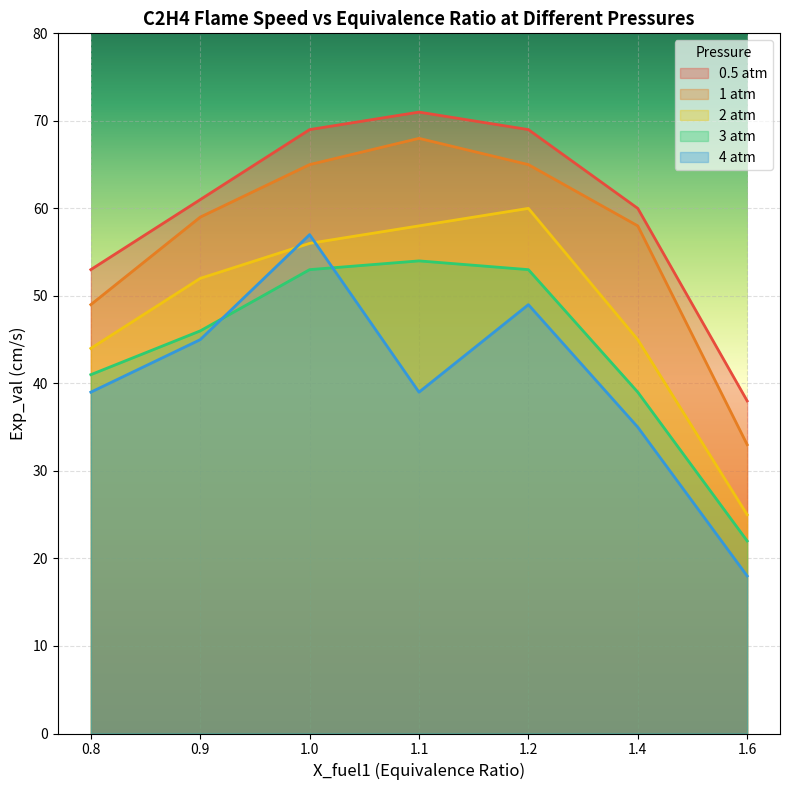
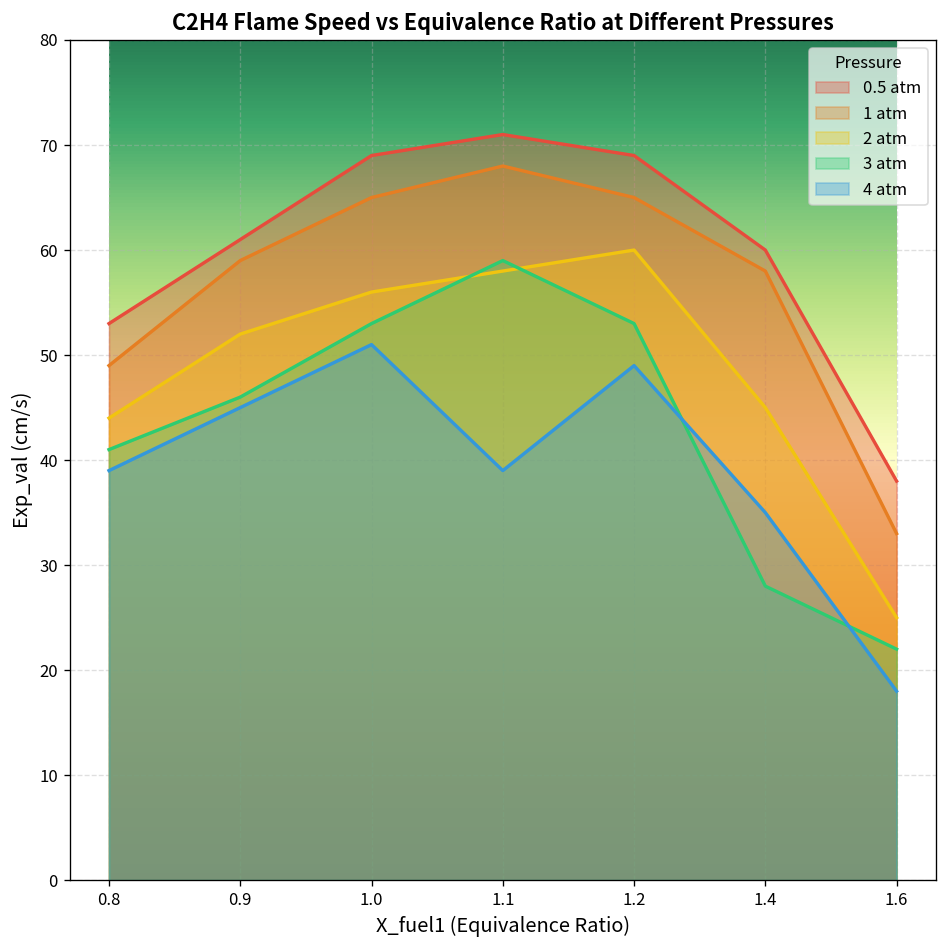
4 atm, 1.0: 57 -> 51
3 atm, 1.1: 54 -> 59
3 atm, 1.4: 39 -> 28
